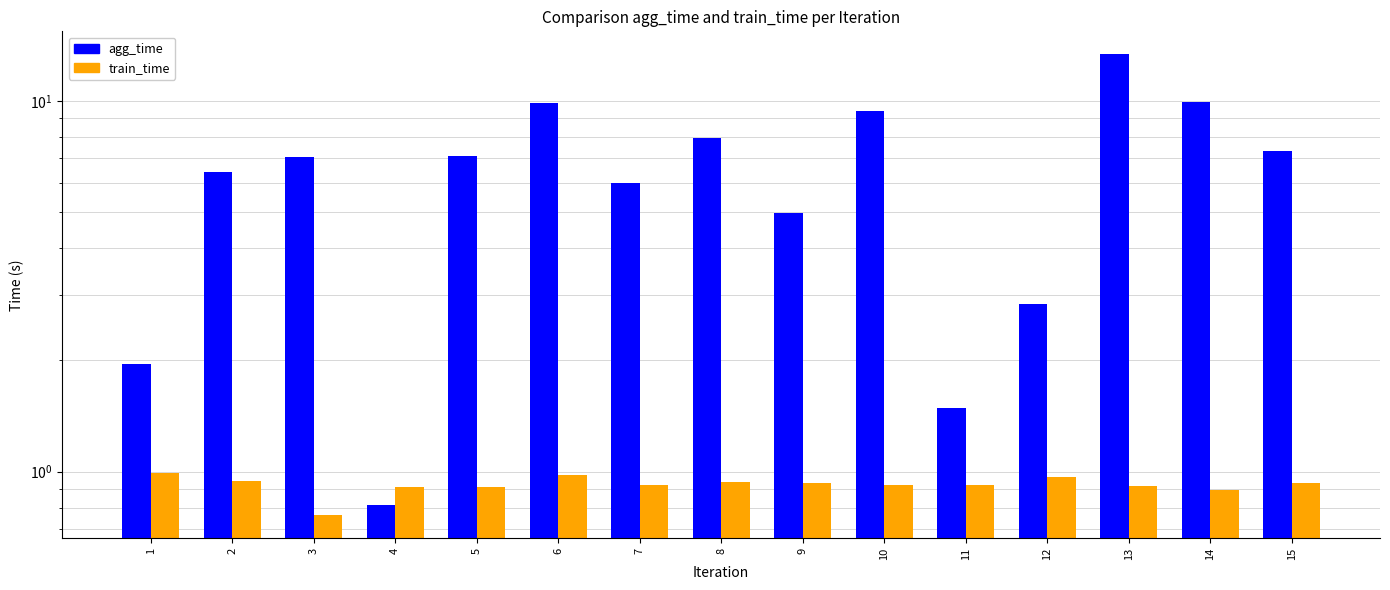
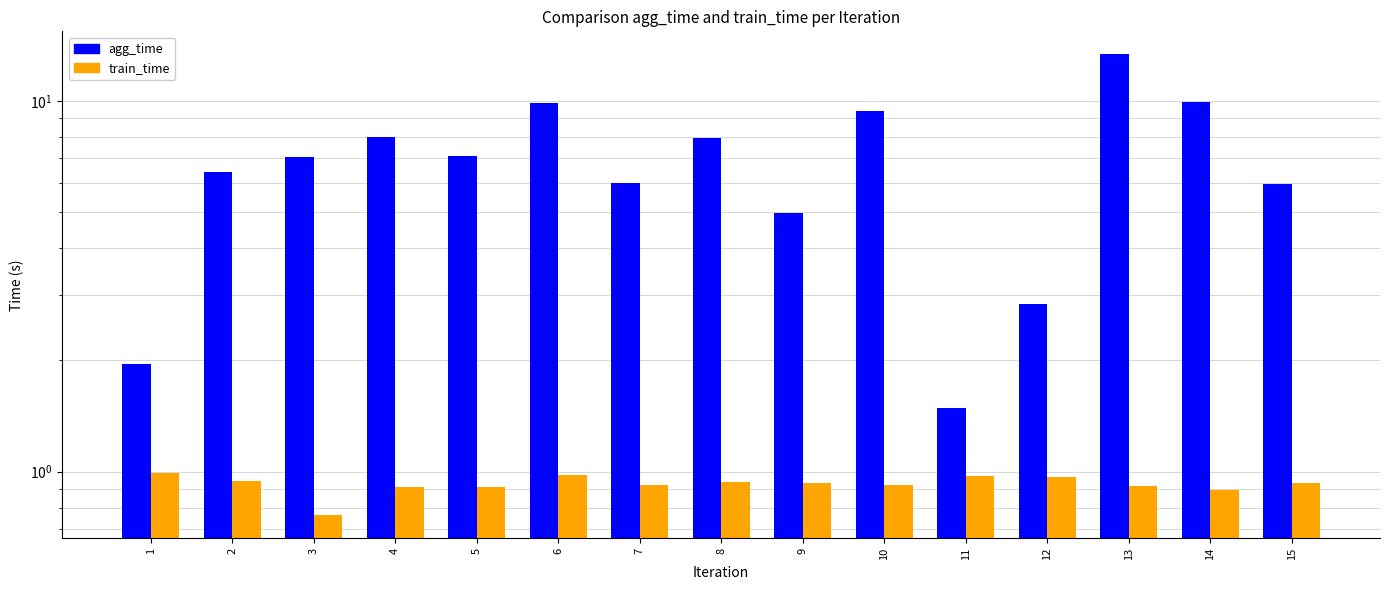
agg_time, 4: 0.81 -> 8.0
train_time, 11: 0.92 -> 0.97
agg_time, 15: 7.3 -> 6.0
